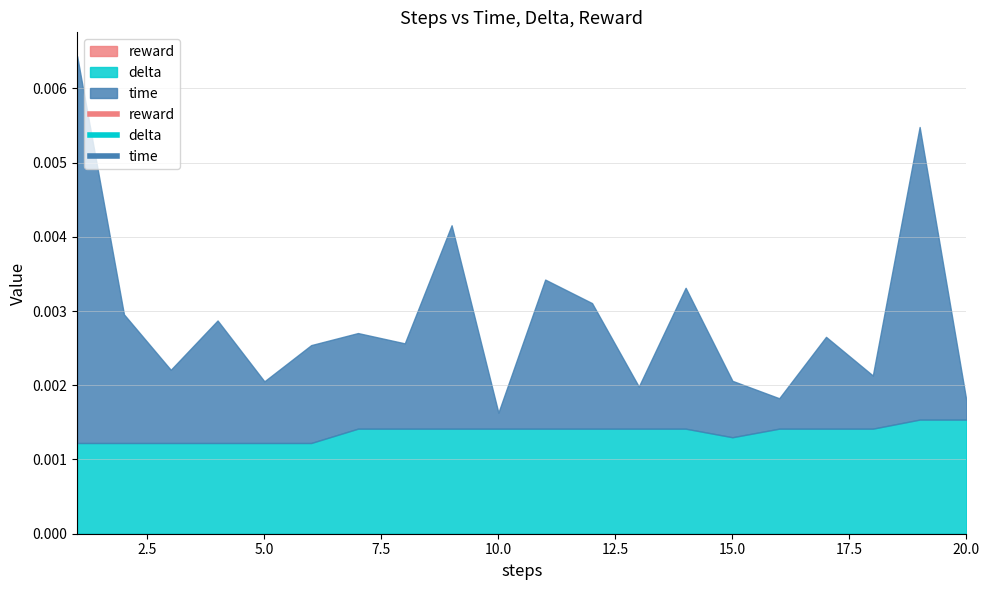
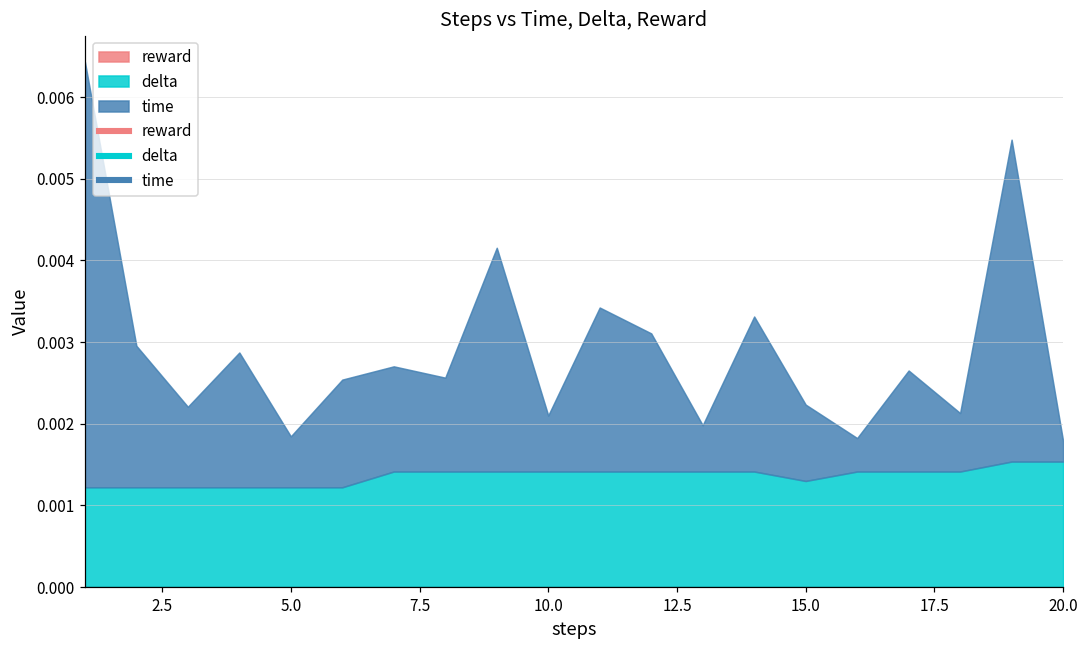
time, 5.0: 0.0008 -> 0.0006
time, 10.0: 0.0002 -> 0.0007
time, 15.0: 0.0008 -> 0.0009
